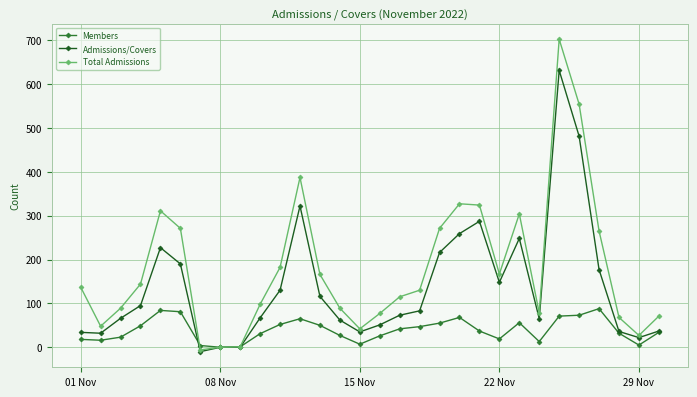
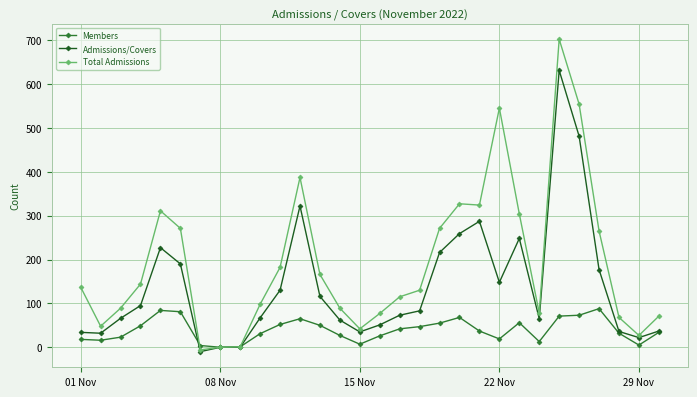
Total Admissions, 22 Nov: 170 -> 550
